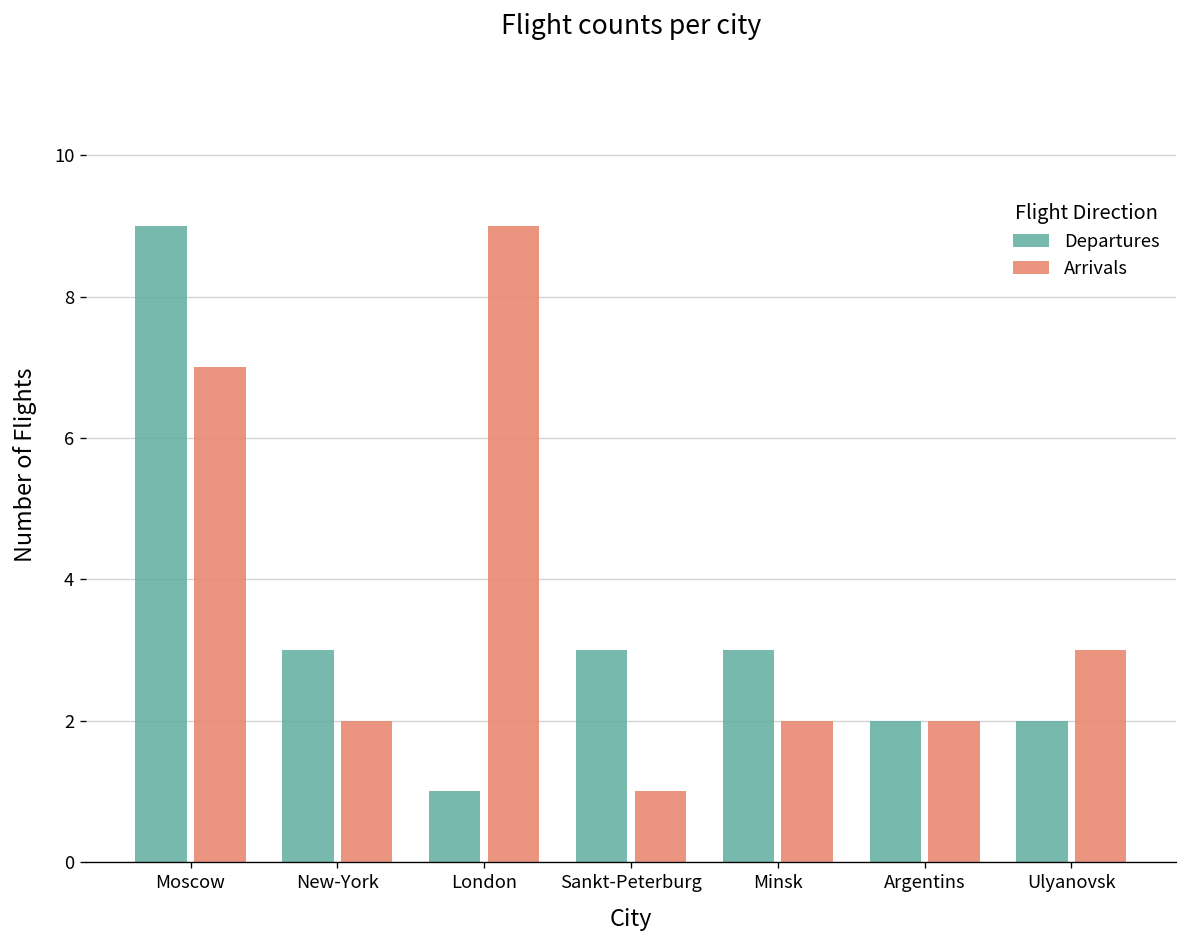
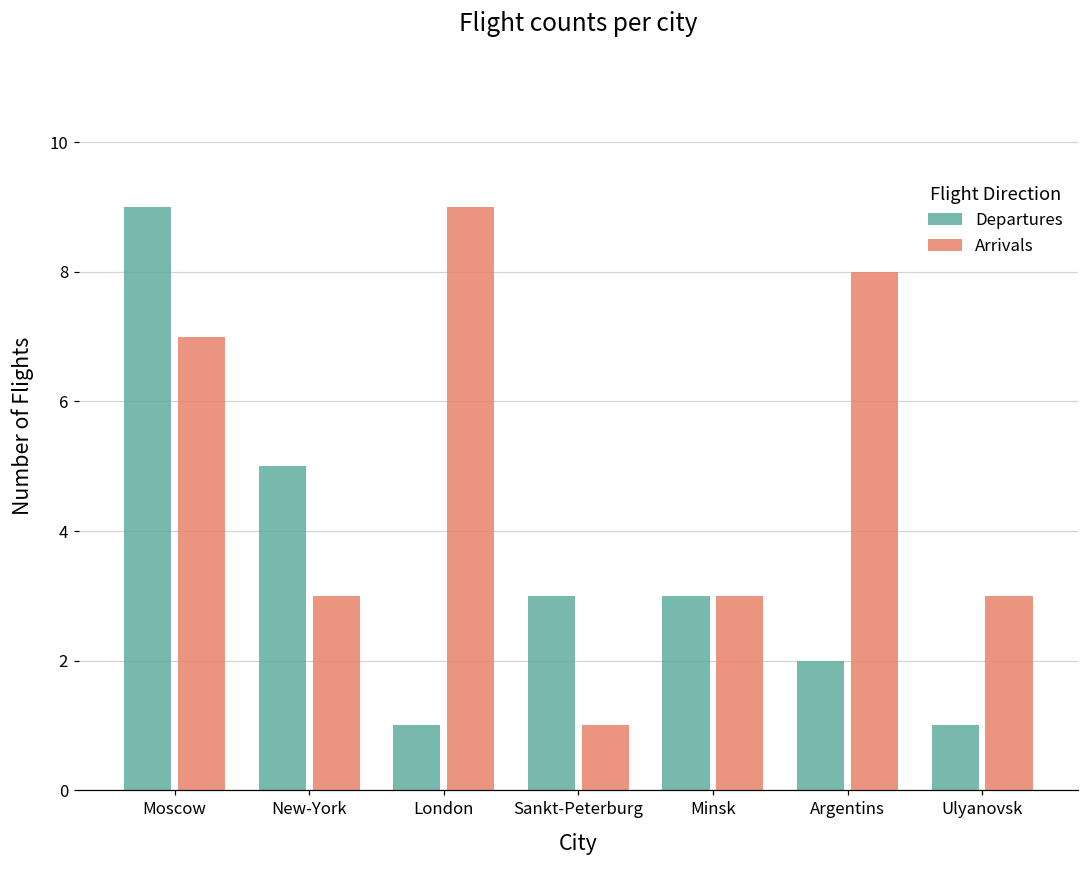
Departures, New-York: 3 -> 5
Arrivals, New-York: 2 -> 3
Arrivals, Minsk: 2 -> 3
Arrivals, Argentins: 2 -> 8
Departures, Ulyanovsk: 2 -> 1
